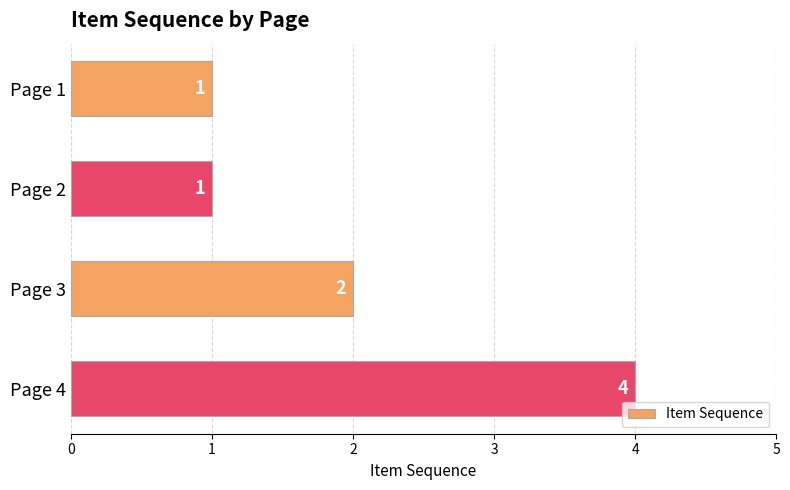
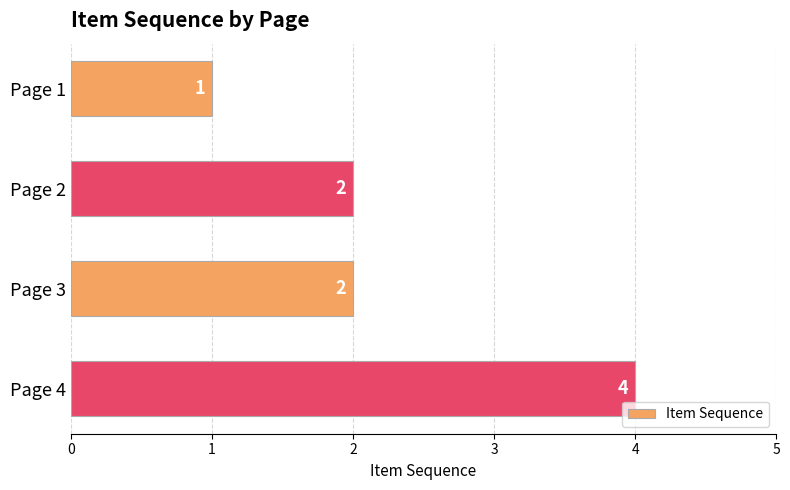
Page 2: 1 -> 2
